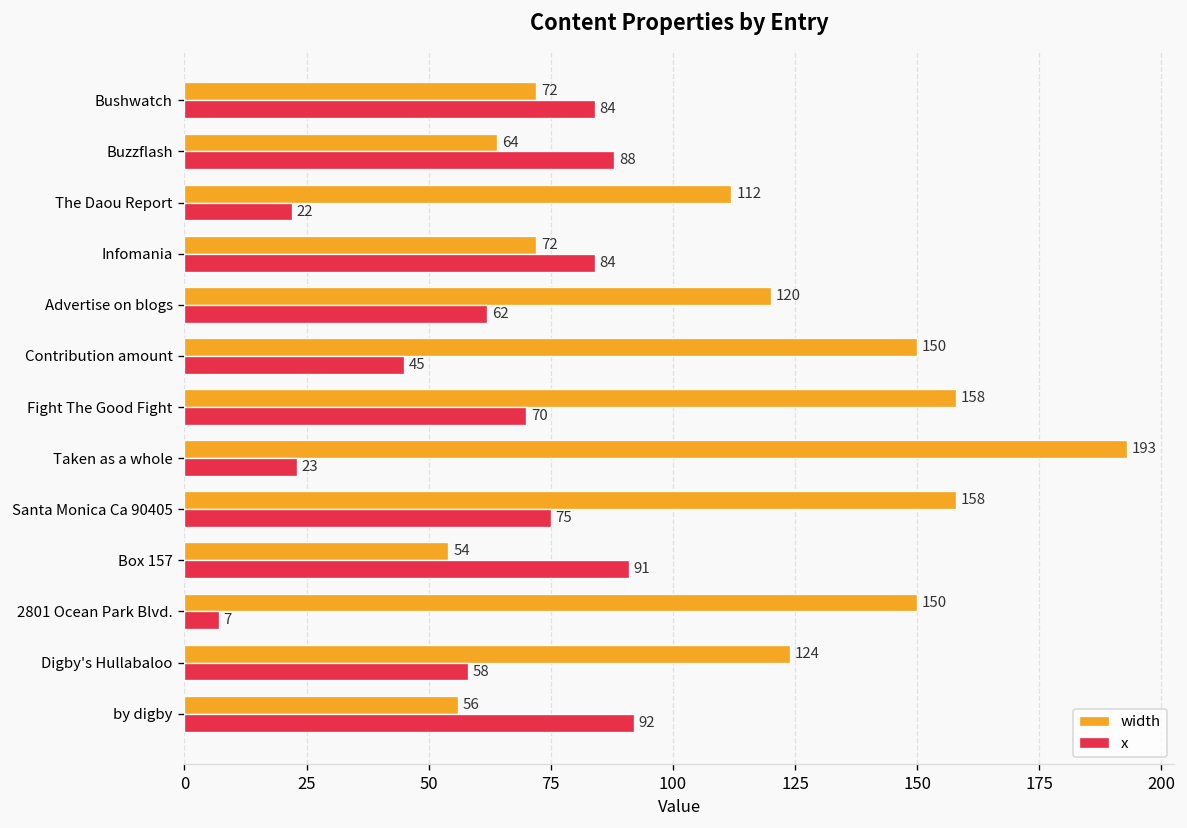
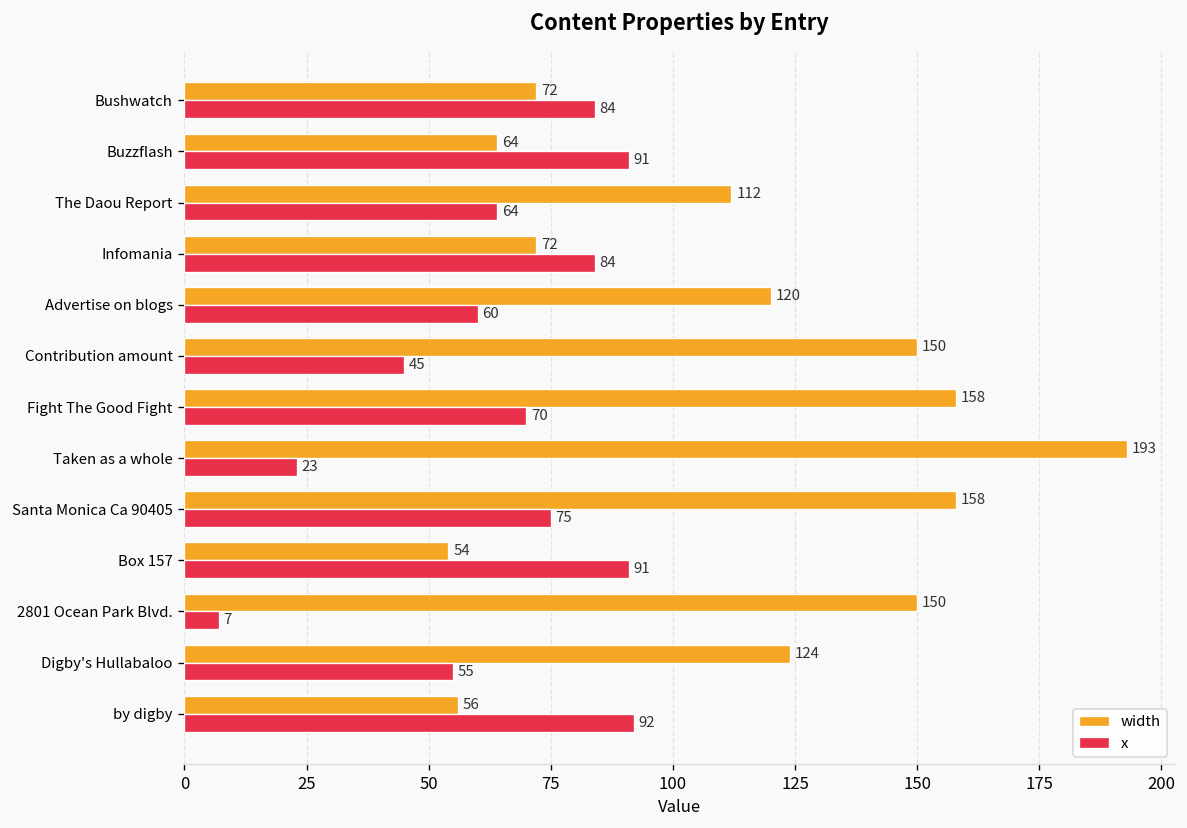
x, Buzzflash: 88 -> 91
x, The Daou Report: 22 -> 64
x, Advertise on blogs: 62 -> 60
x, Digby's Hullabaloo: 58 -> 55
